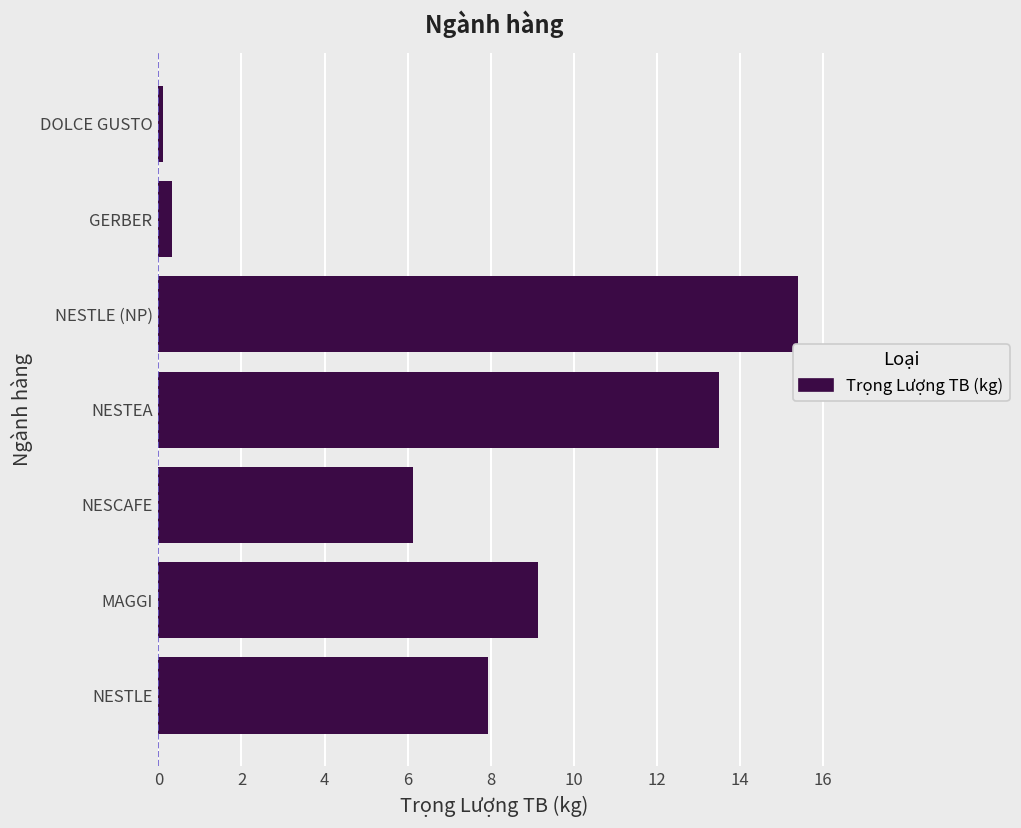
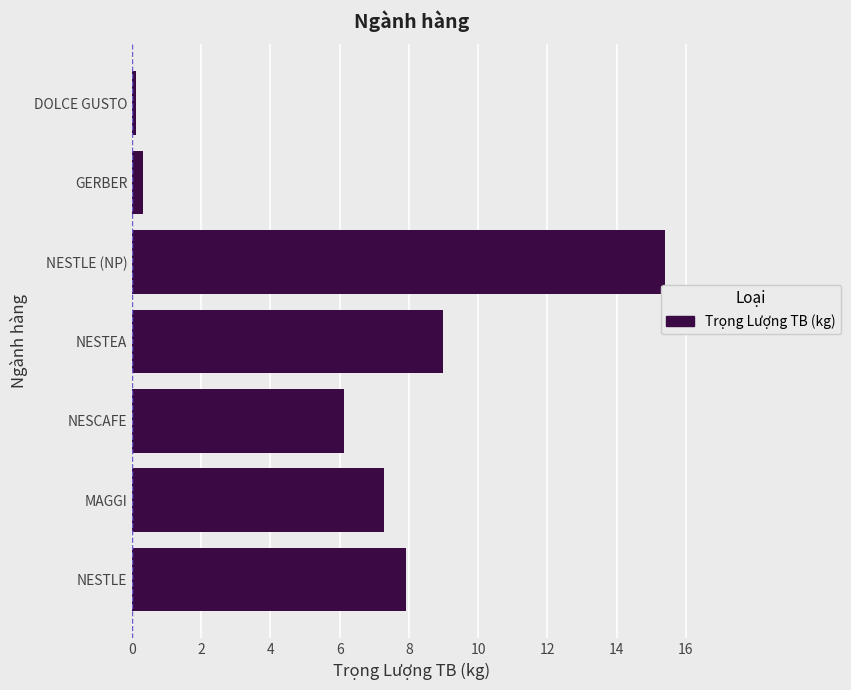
NESTEA: 13.5 -> 9.0
MAGGI: 9.1 -> 7.3
